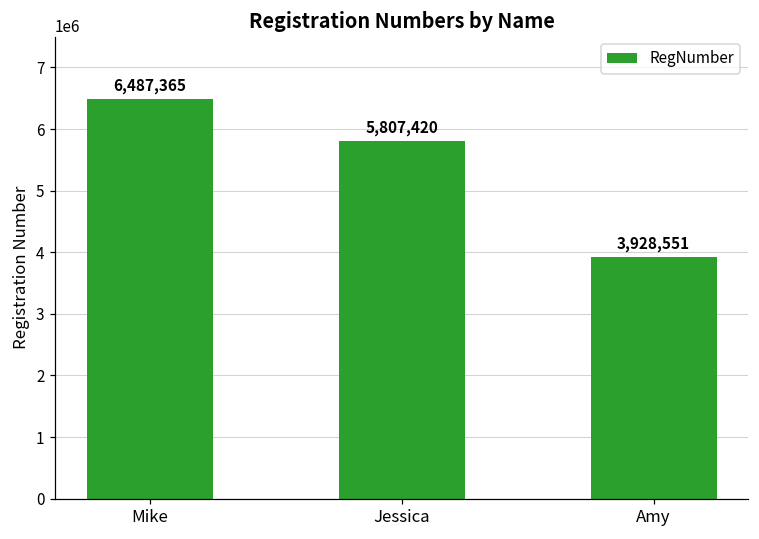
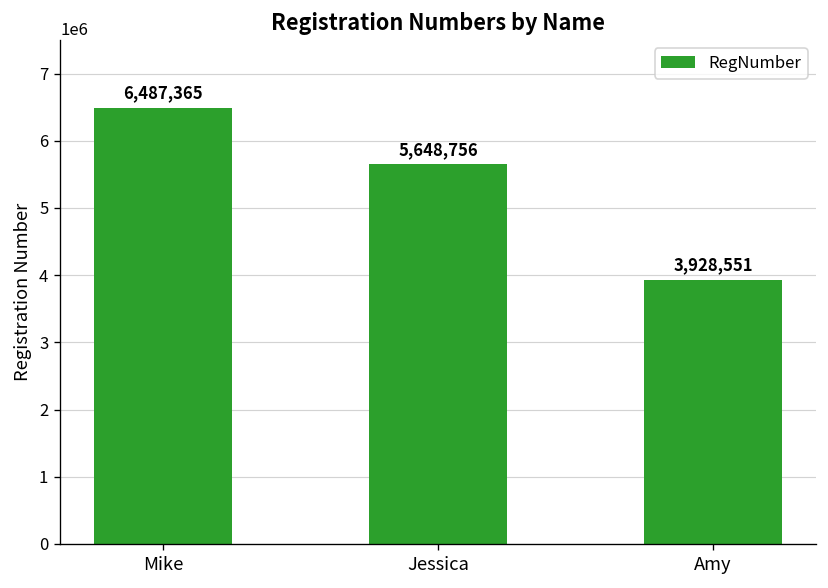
Jessica: 5,807,420 -> 5,648,756
